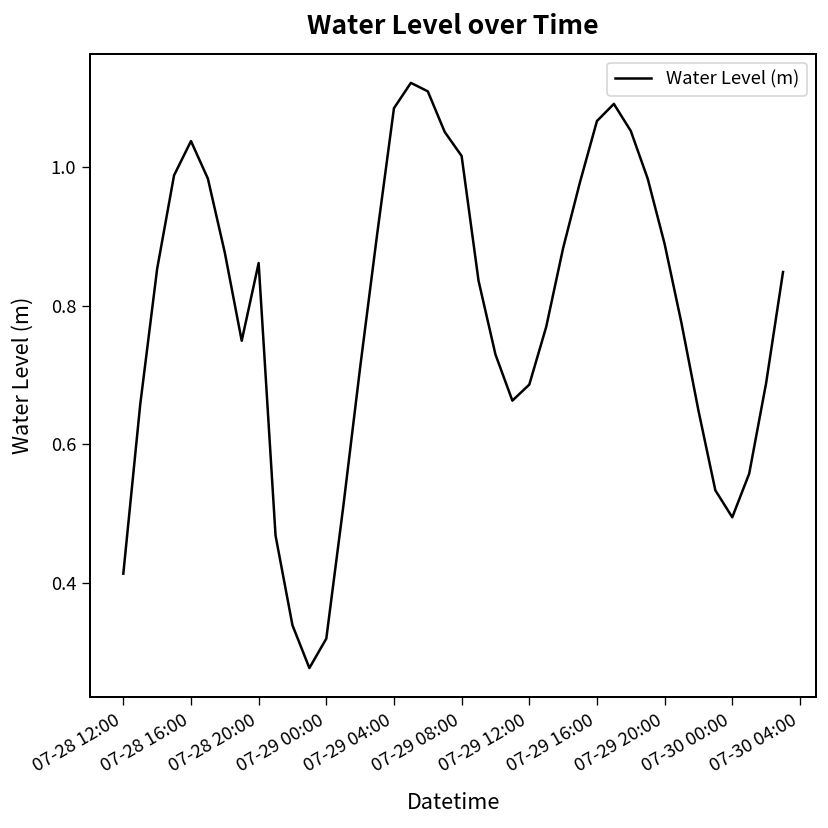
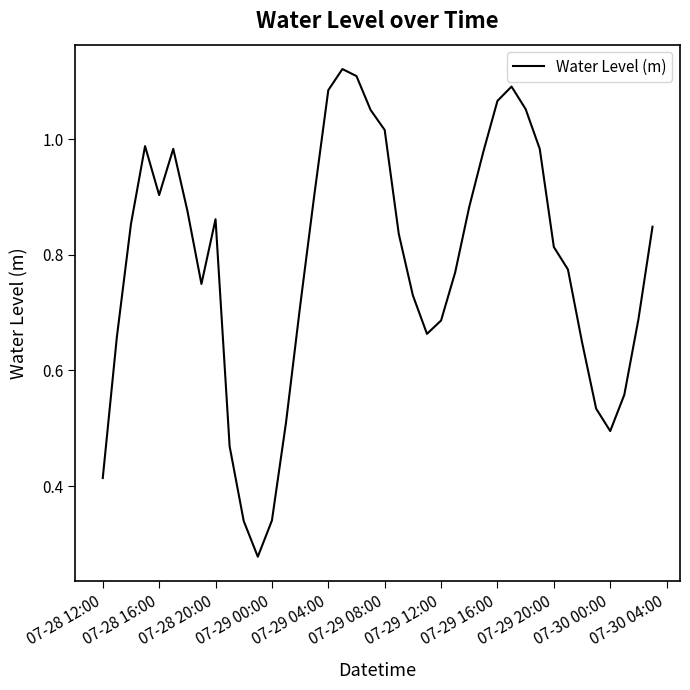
07-28 16:00: 1.04 -> 0.90
07-29 00:00: 0.32 -> 0.34
07-29 20:00: 0.89 -> 0.81
